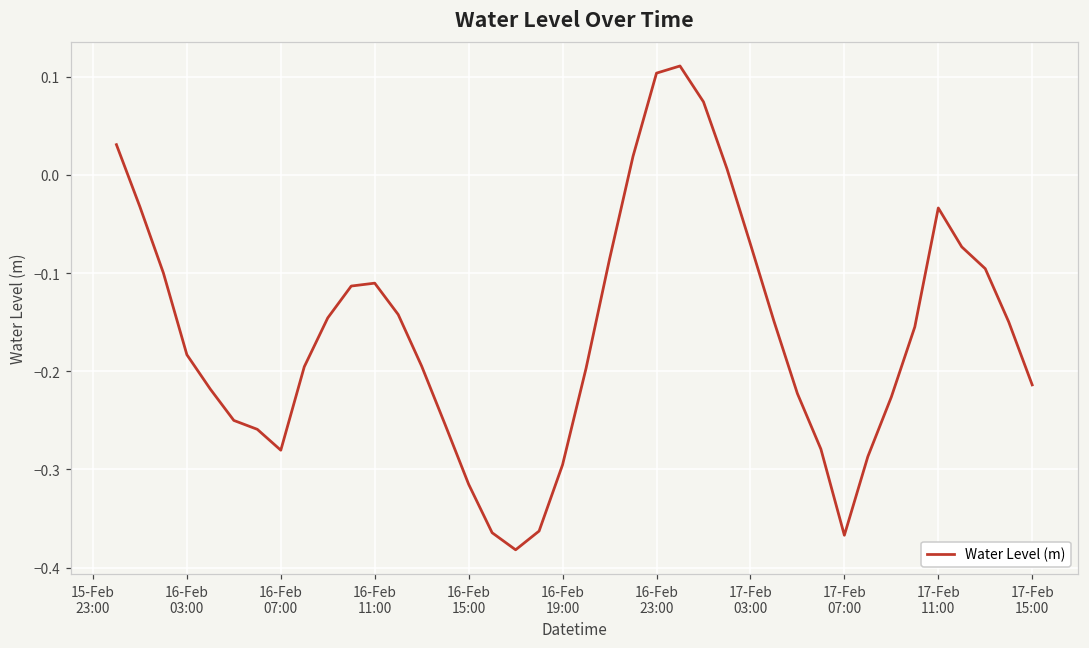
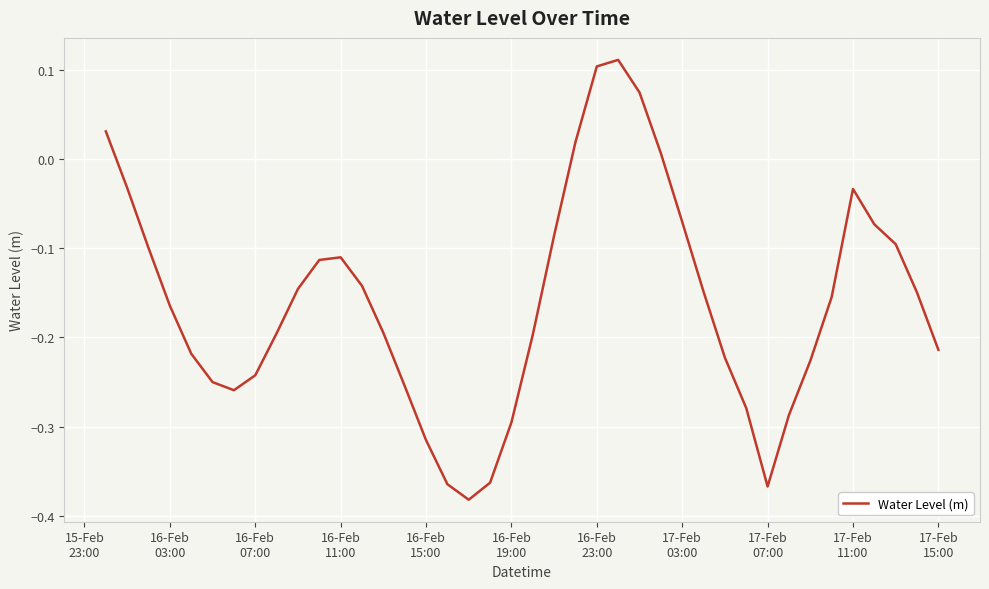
16-Feb 03:00: -0.18 -> -0.16
16-Feb 07:00: -0.28 -> -0.24
